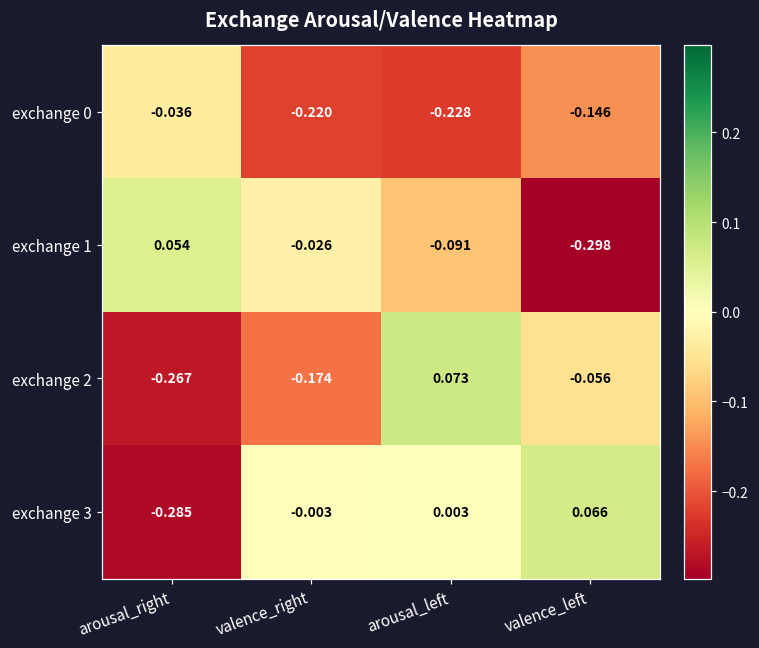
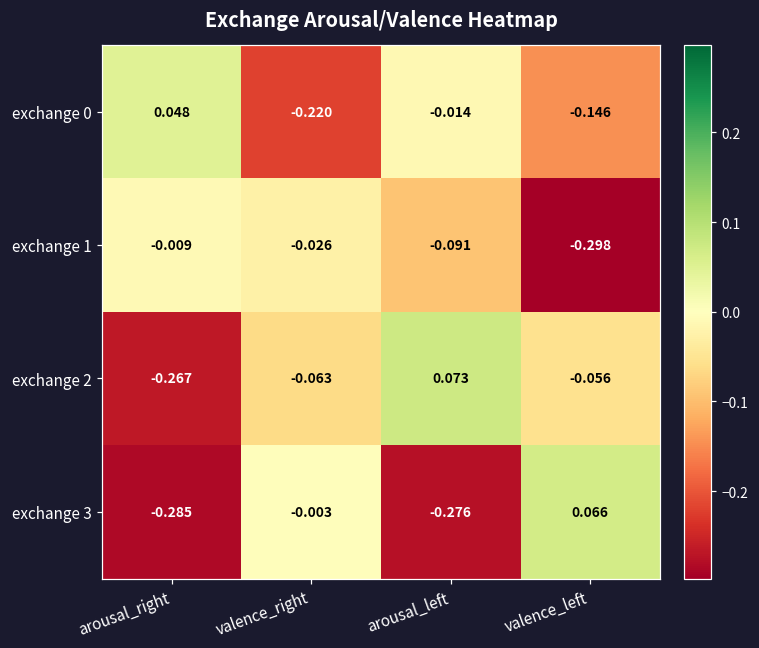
exchange 0, arousal_right: -0.036 -> 0.048
exchange 0, arousal_left: -0.228 -> -0.014
exchange 1, arousal_right: 0.054 -> -0.009
exchange 2, valence_right: -0.174 -> -0.063
exchange 3, arousal_left: 0.003 -> -0.276
